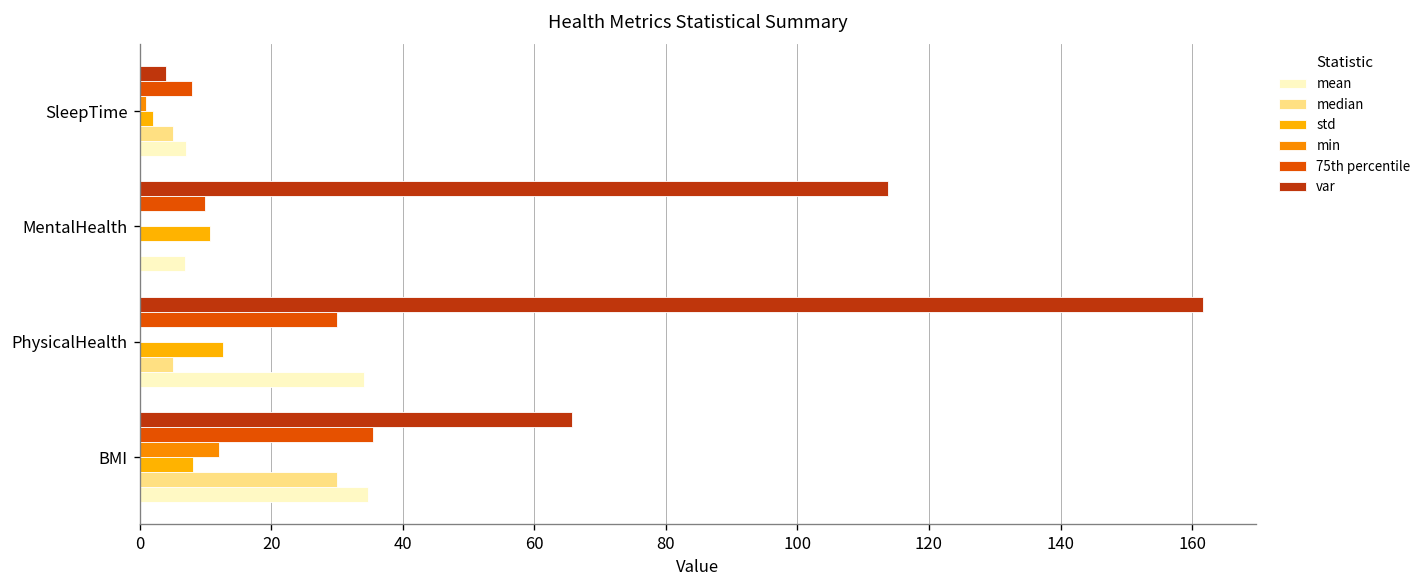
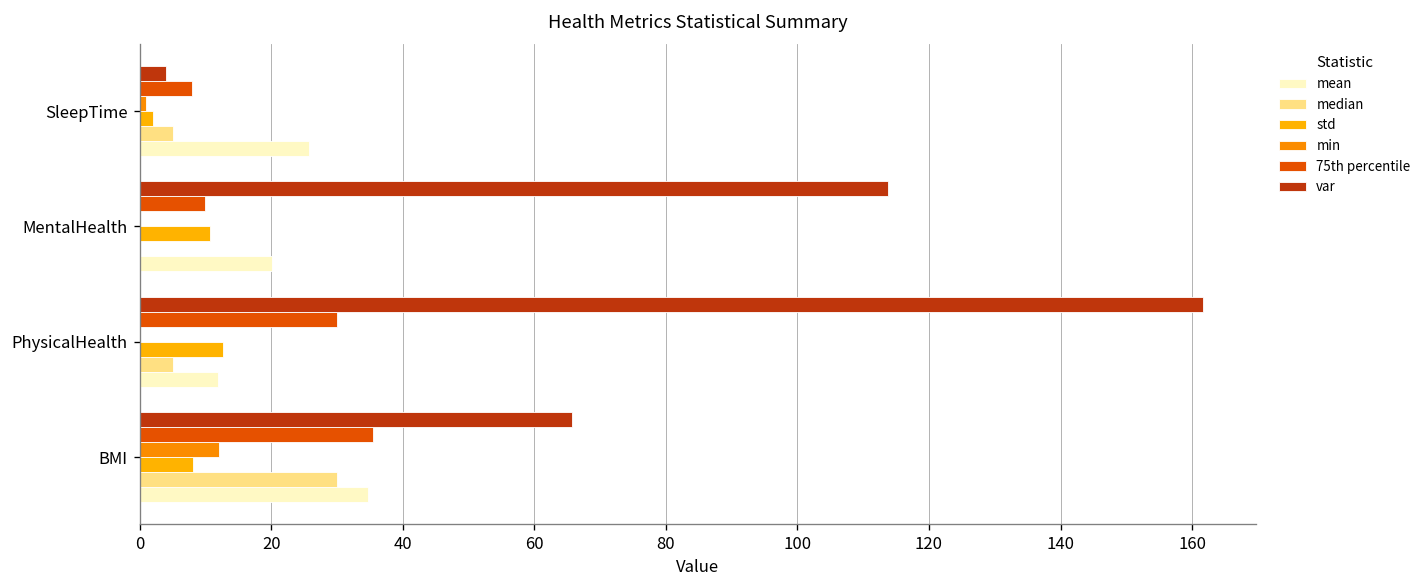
mean, SleepTime: 7 -> 26
mean, MentalHealth: 7 -> 20
mean, PhysicalHealth: 34 -> 12
